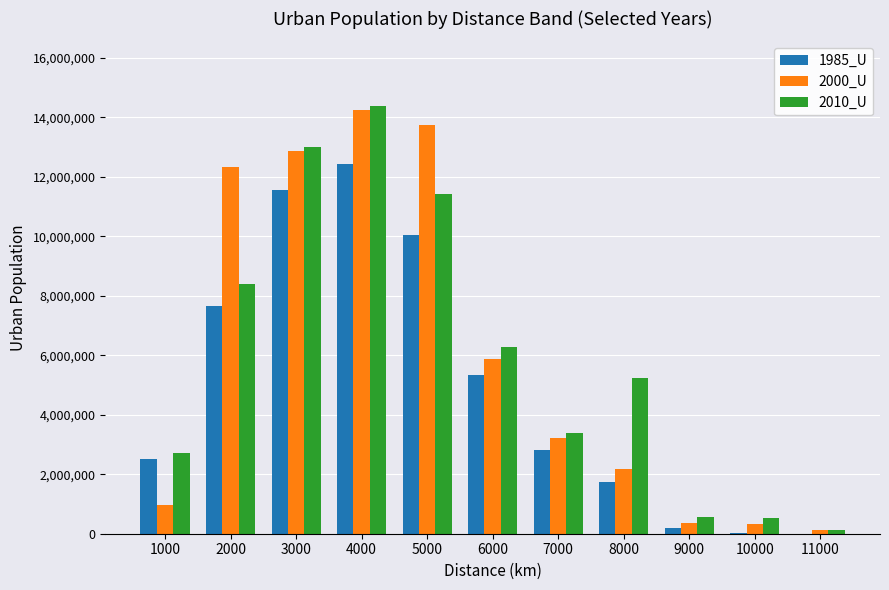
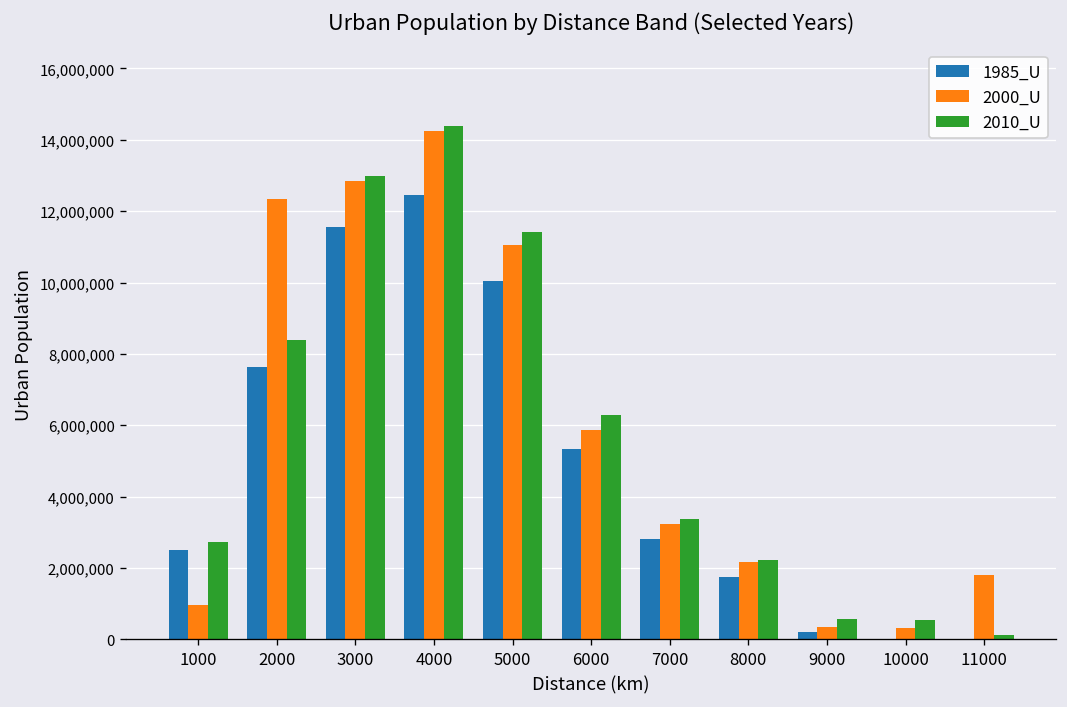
2000_U, 5000: 13,700,000 -> 11,000,000
2010_U, 8000: 5,200,000 -> 2,200,000
2000_U, 11000: 100,000 -> 1,800,000
